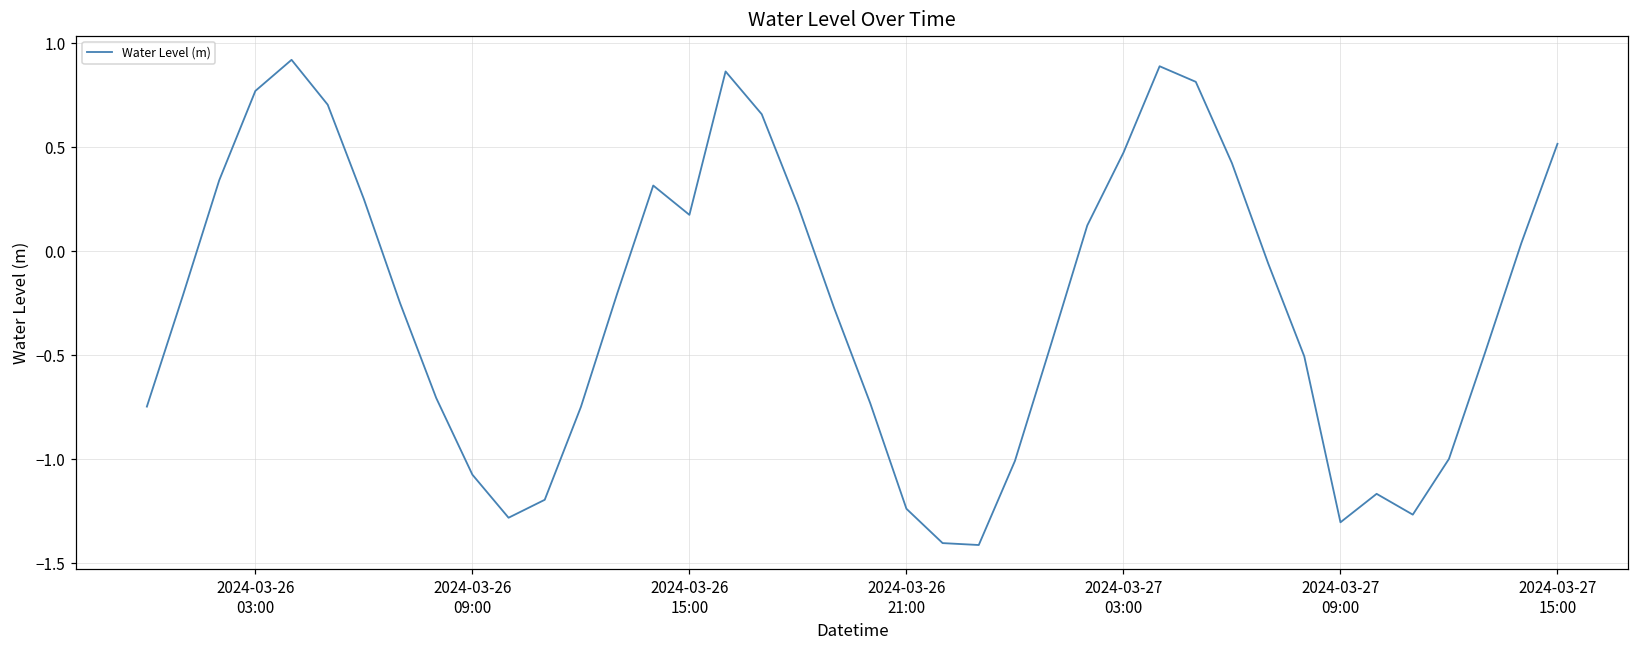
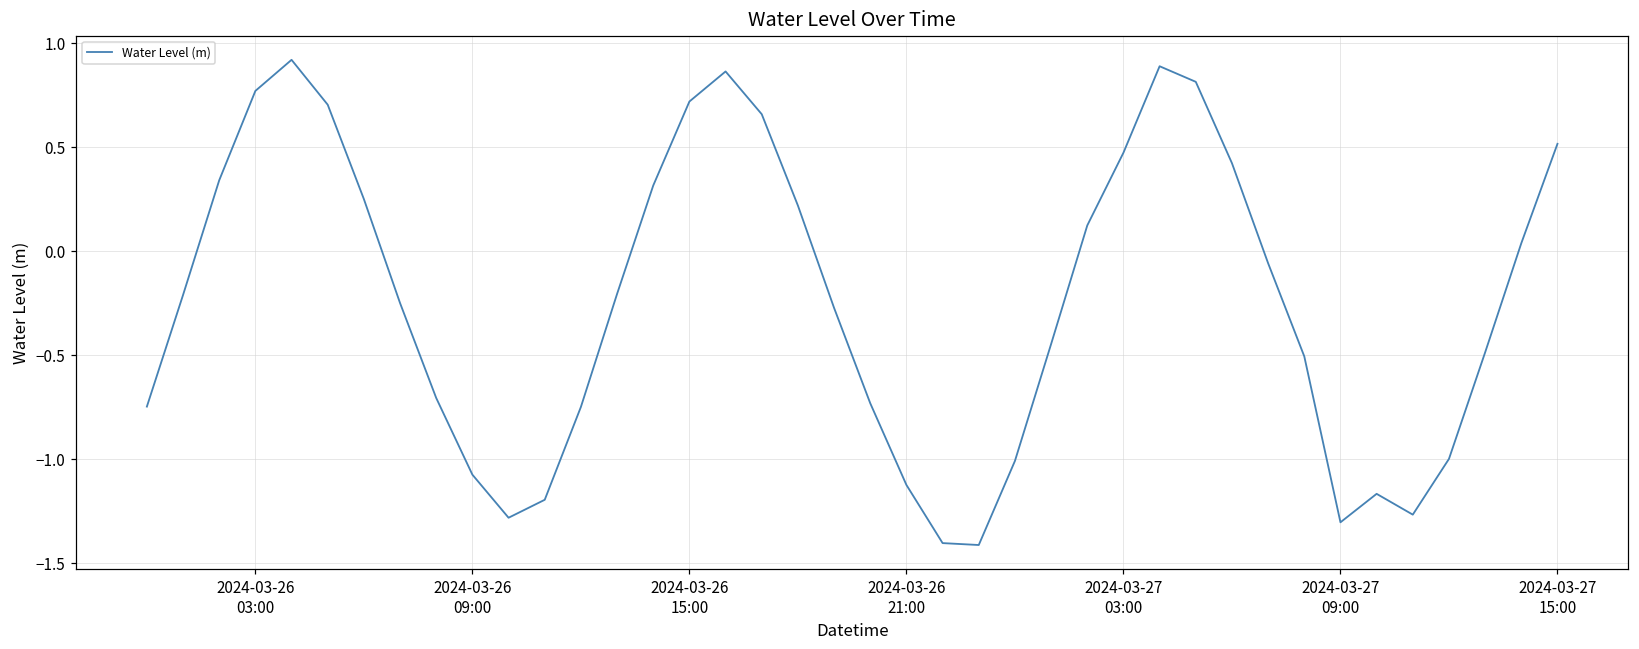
2024-03-26 15:00: 0.18 -> 0.72
2024-03-26 21:00: -1.24 -> -1.12
